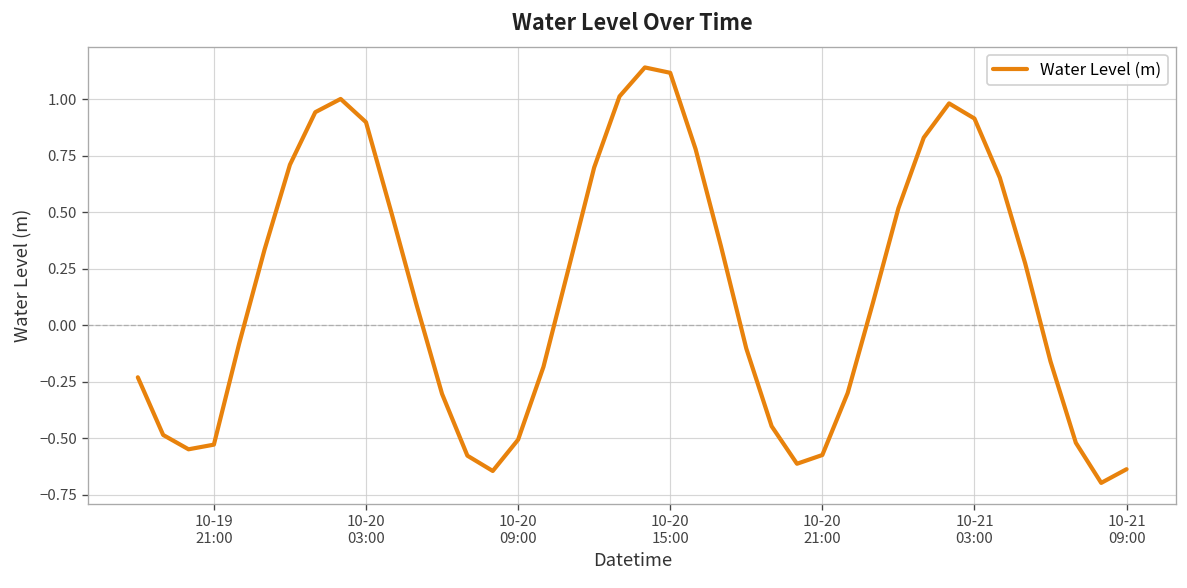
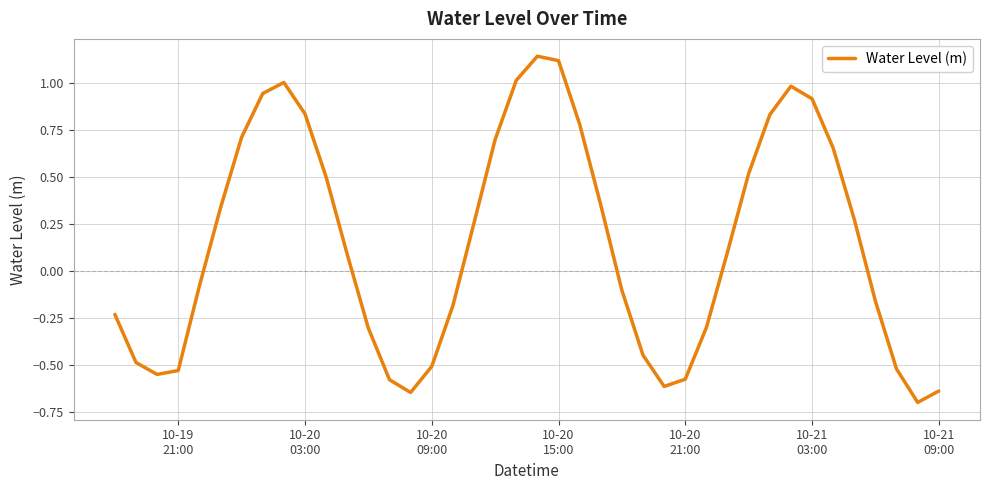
10-20 03:00: 0.90 -> 0.83
